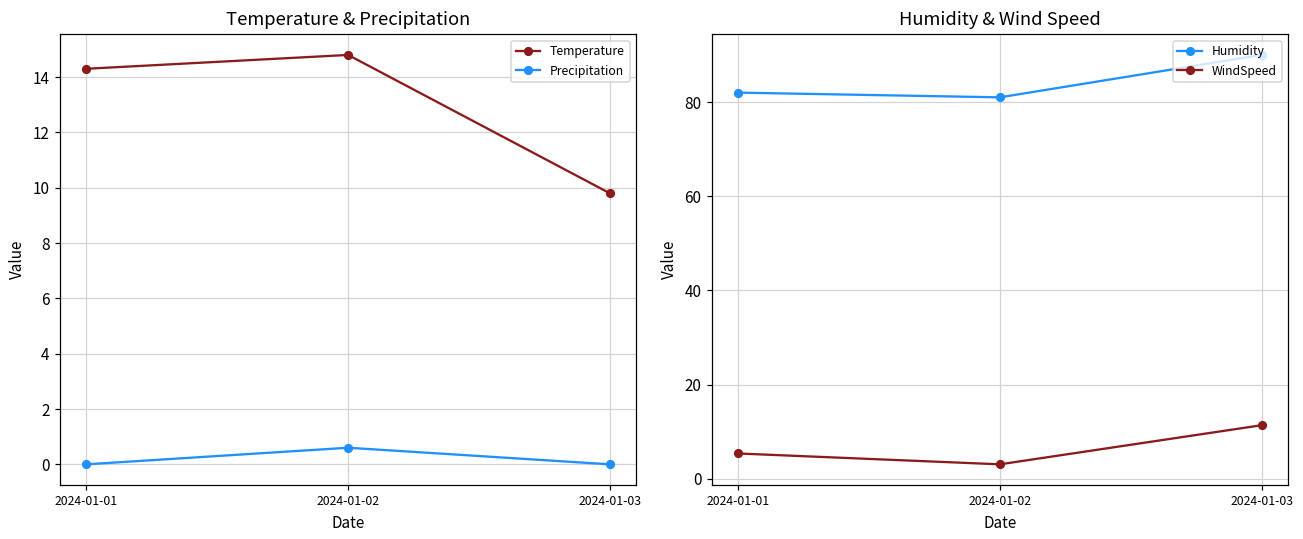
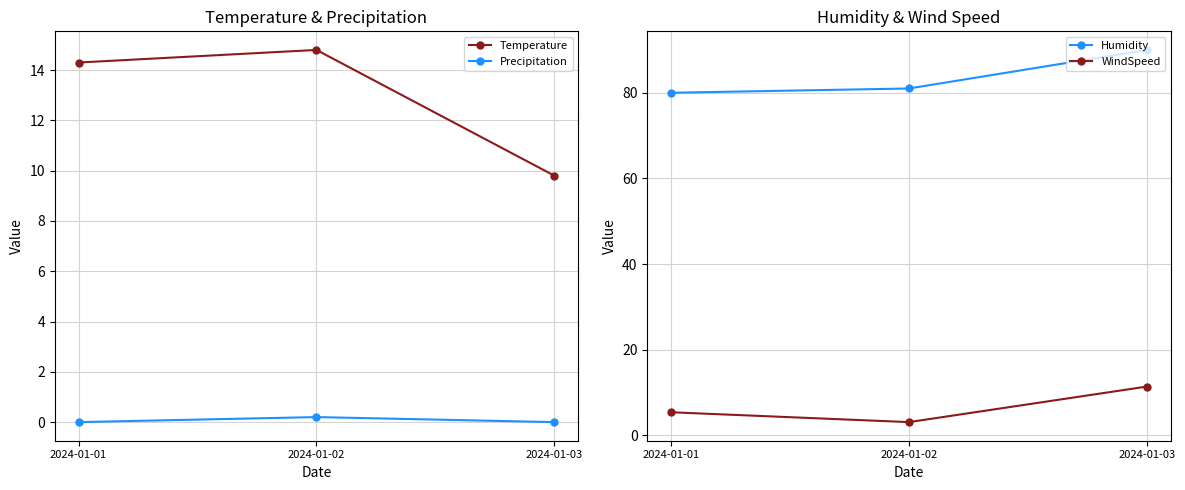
Temperature & Precipitation, Precipitation, 2024-01-02: 0.6 -> 0.2
Humidity & Wind Speed, Humidity, 2024-01-01: 82 -> 80
